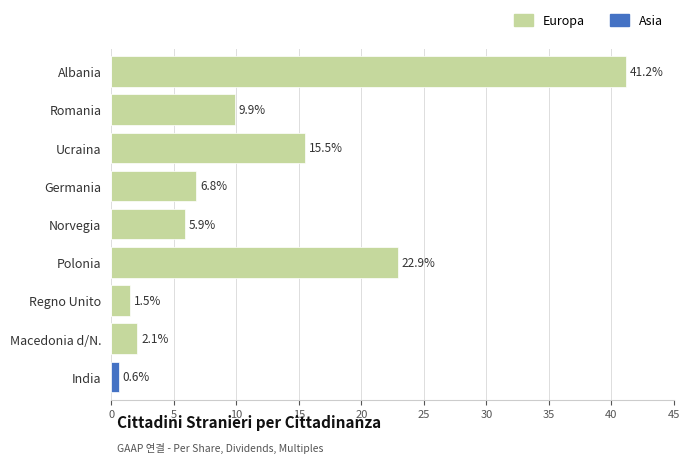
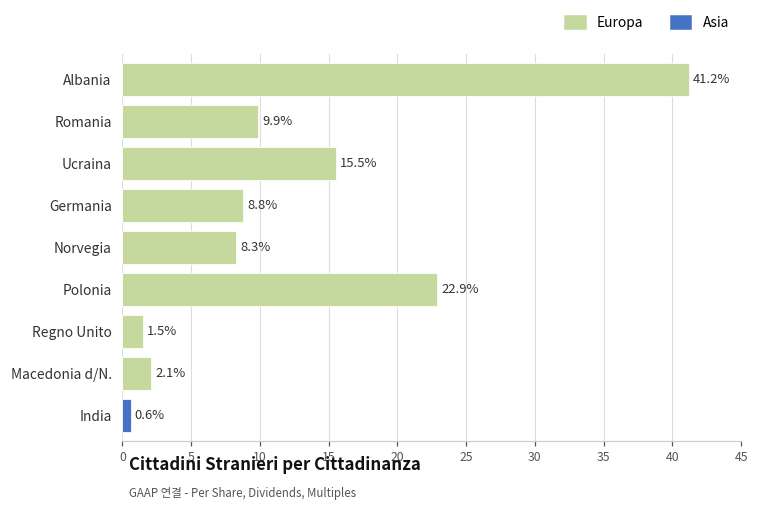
Europa, Germania: 6.8% -> 8.8%
Europa, Norvegia: 5.9% -> 8.3%
